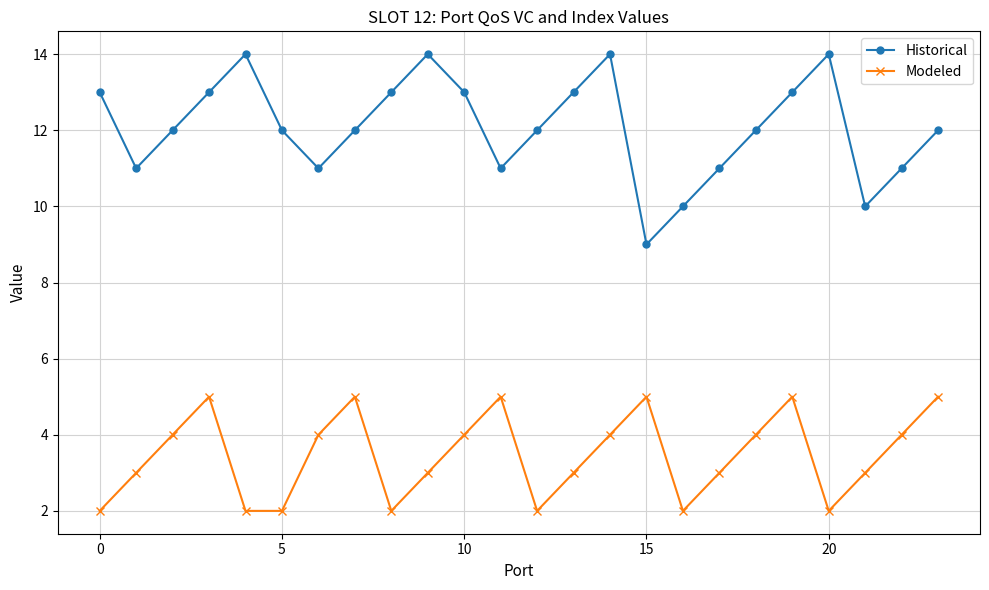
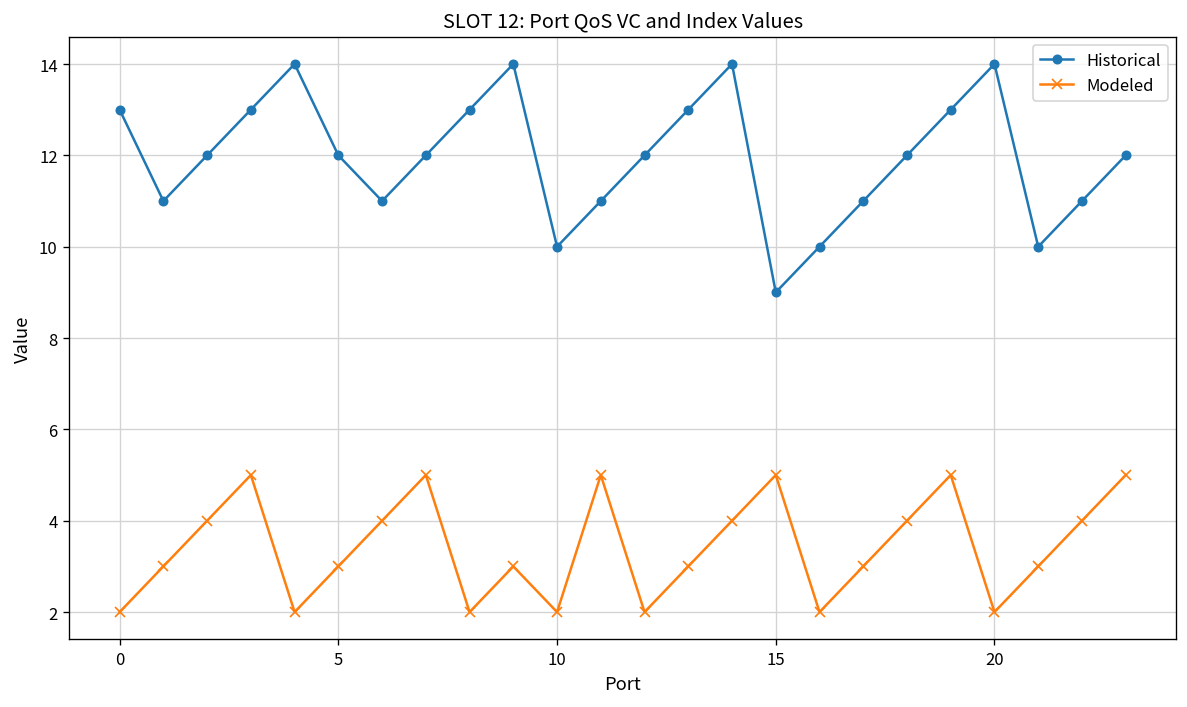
Modeled, 5: 2 -> 3
Historical, 10: 13 -> 10
Modeled, 10: 4 -> 2
